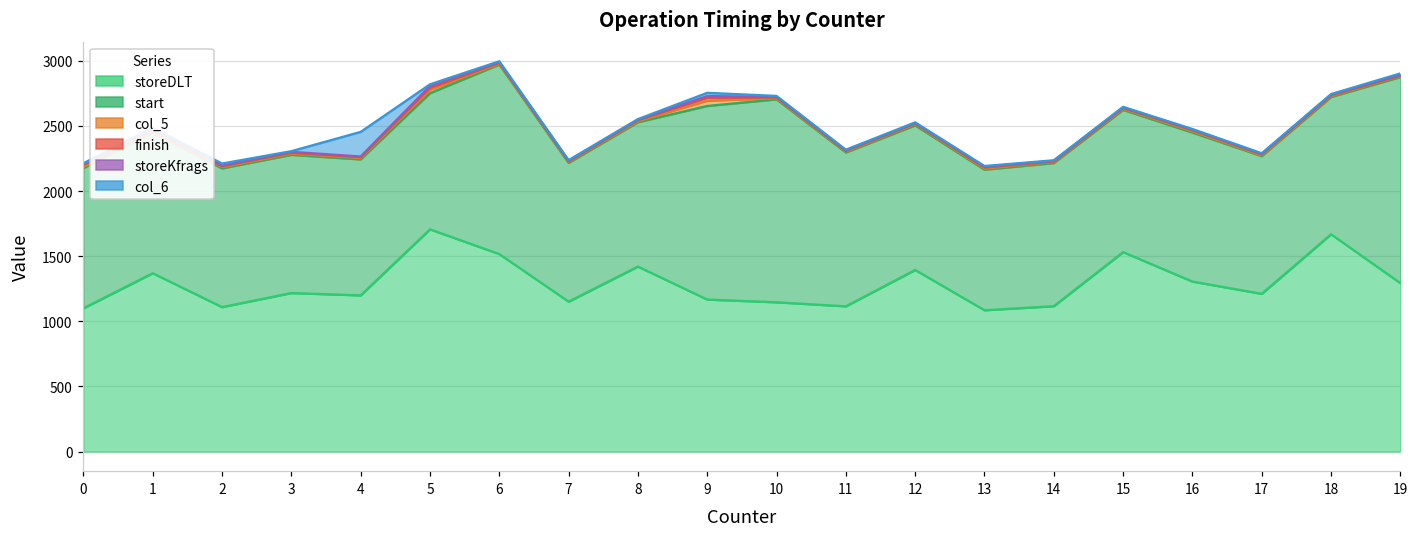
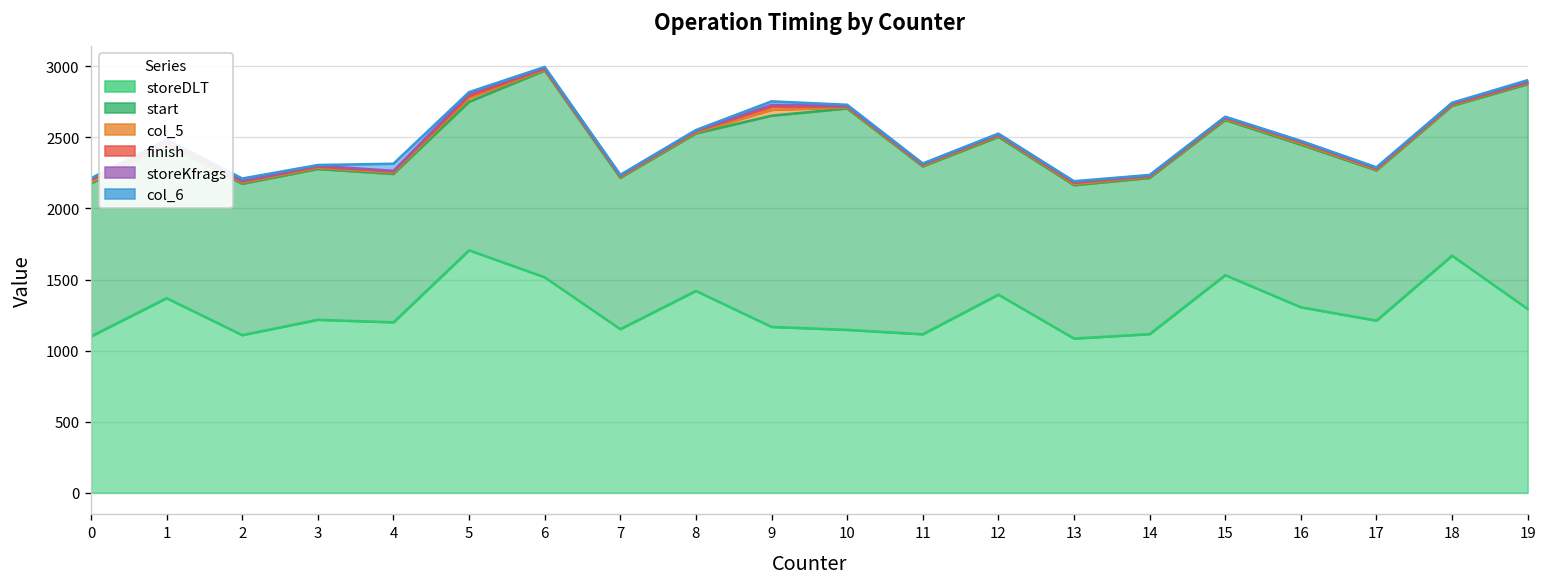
col_6, 4: 190 -> 50
